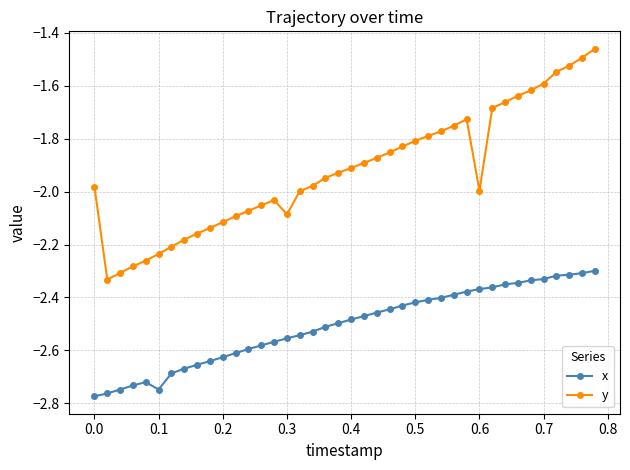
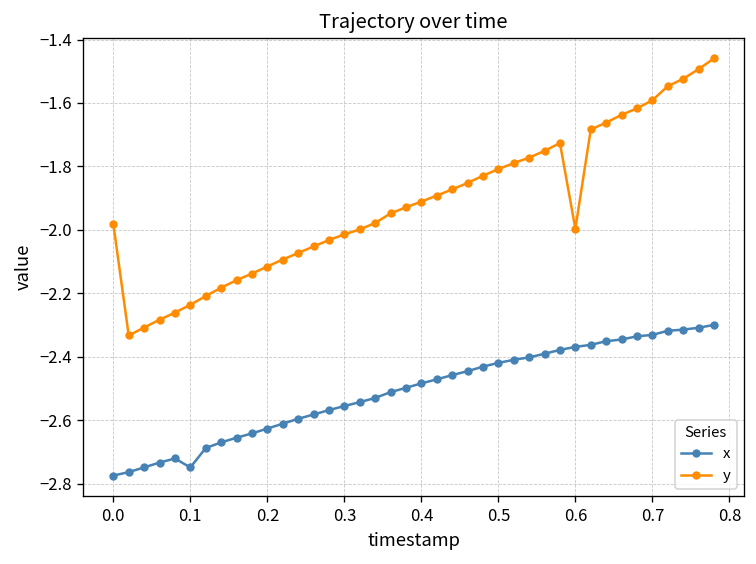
y, 0.3: -2.09 -> -2.01
